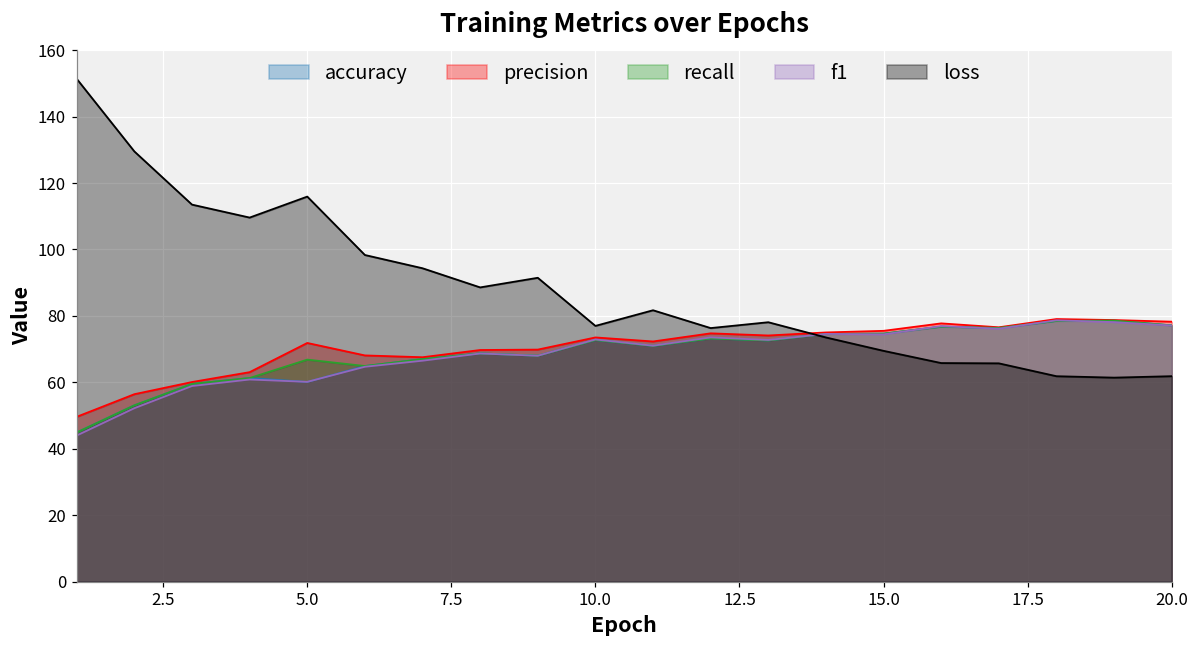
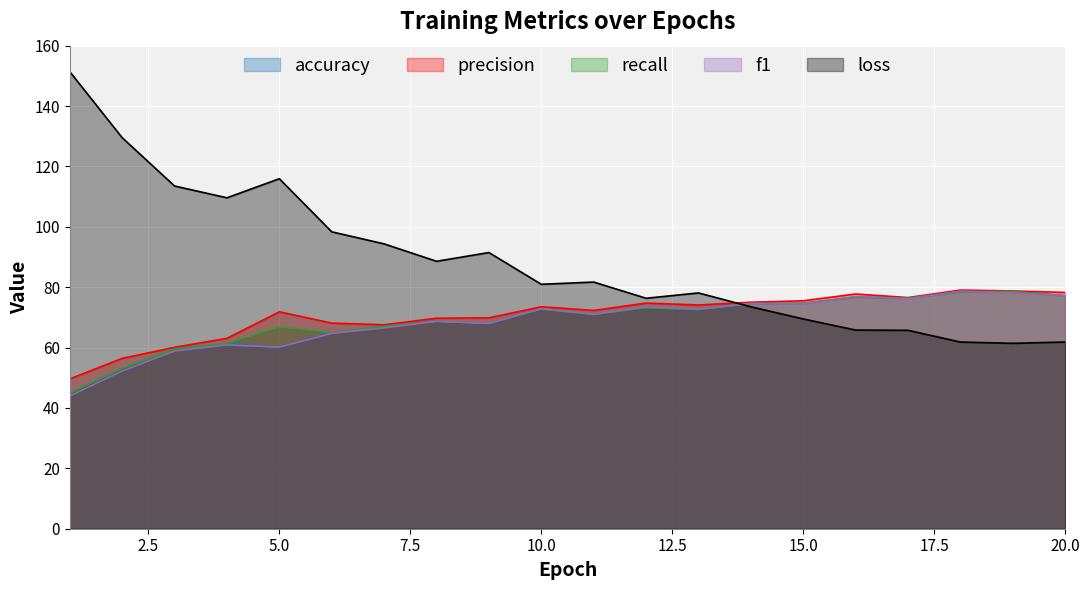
loss, 10.0: 77 -> 81
